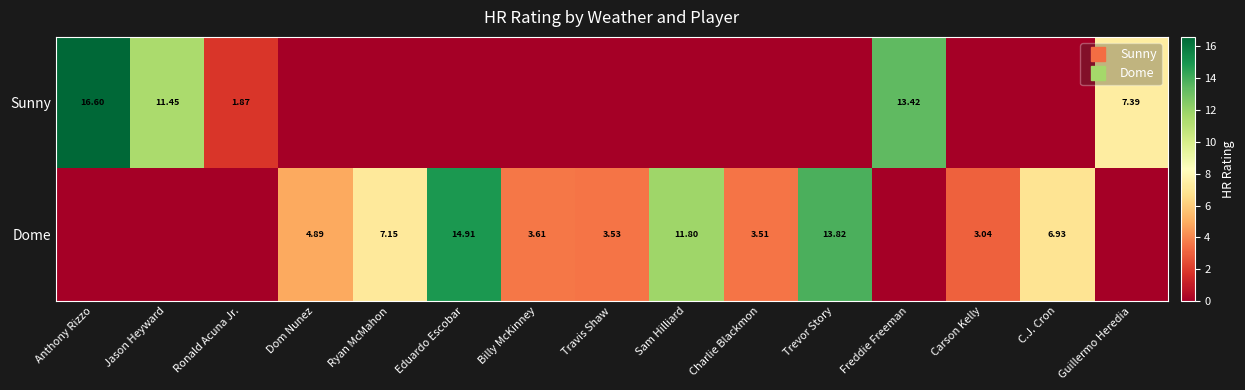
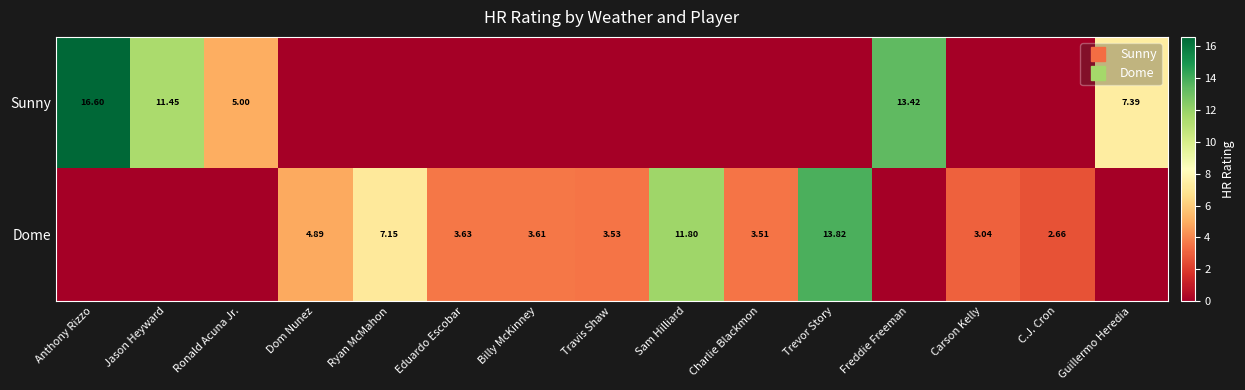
Sunny, Ronald Acuna Jr.: 1.87 -> 5.00
Dome, Eduardo Escobar: 14.91 -> 3.63
Dome, C.J. Cron: 6.93 -> 2.66
